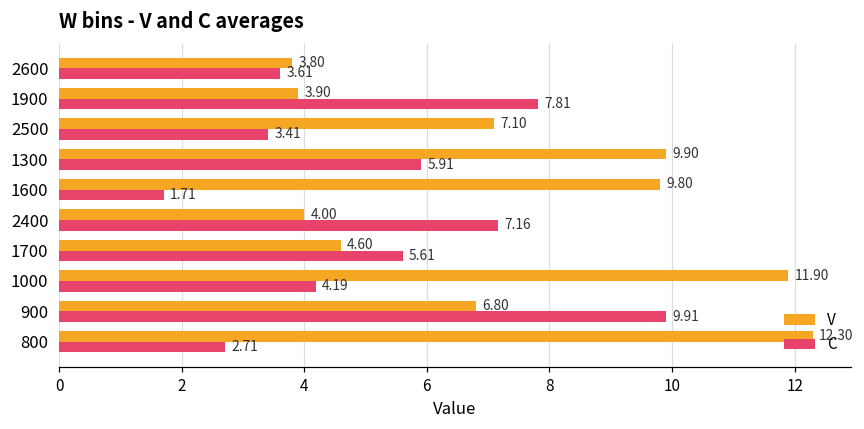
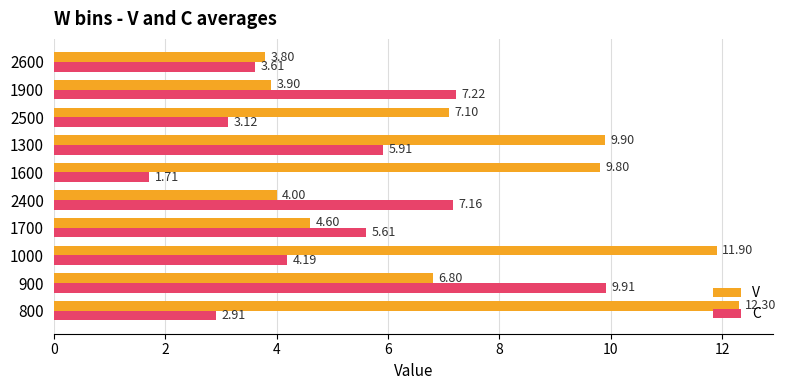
C, 1900: 7.81 -> 7.22
C, 2500: 3.41 -> 3.12
C, 800: 2.71 -> 2.91
